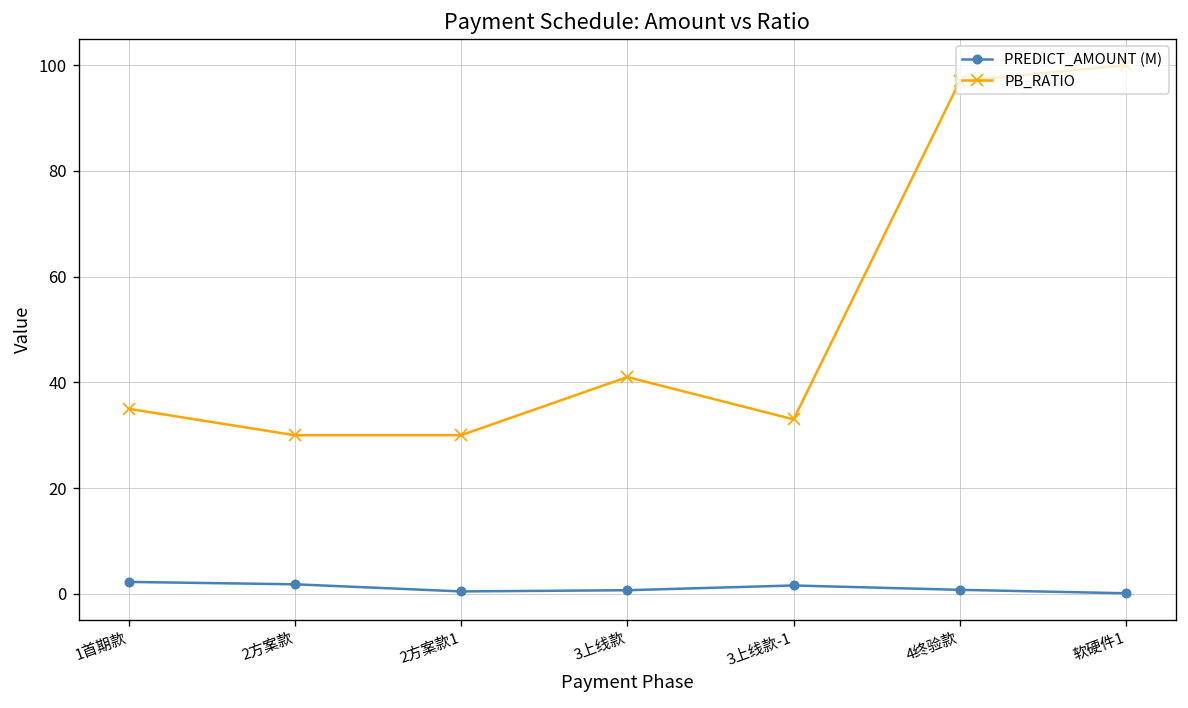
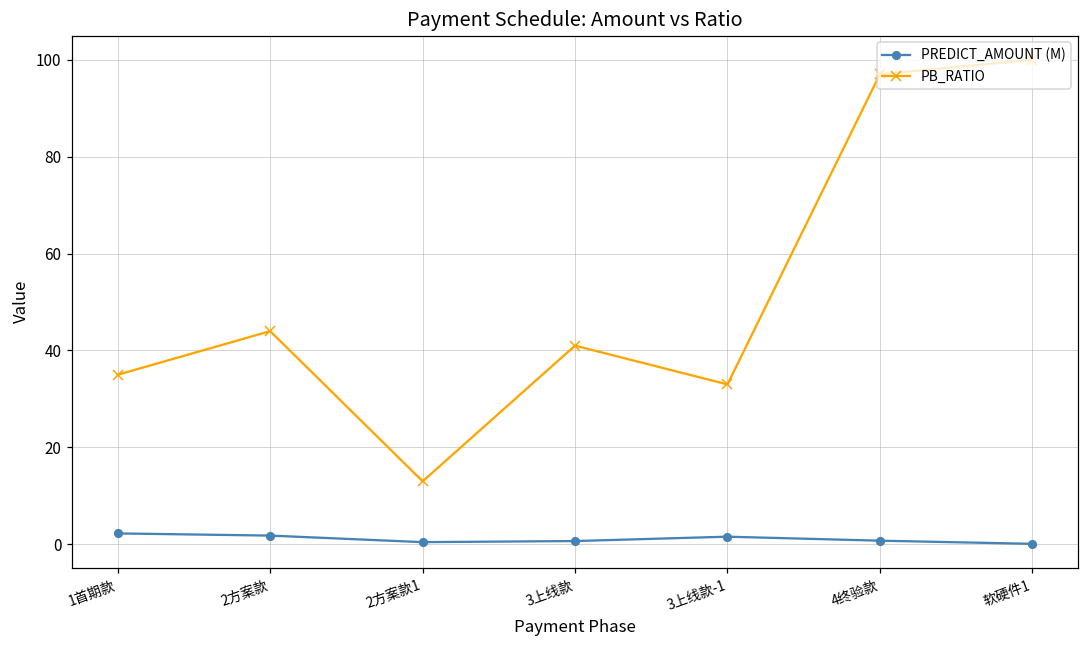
PB_RATIO, 2方案款: 30 -> 44
PB_RATIO, 2方案款1: 30 -> 13
